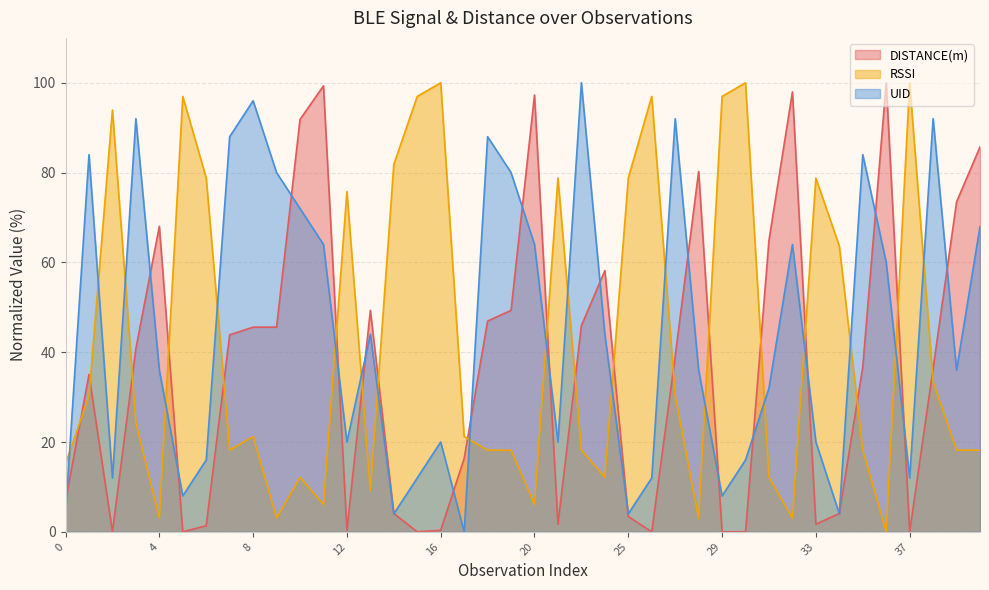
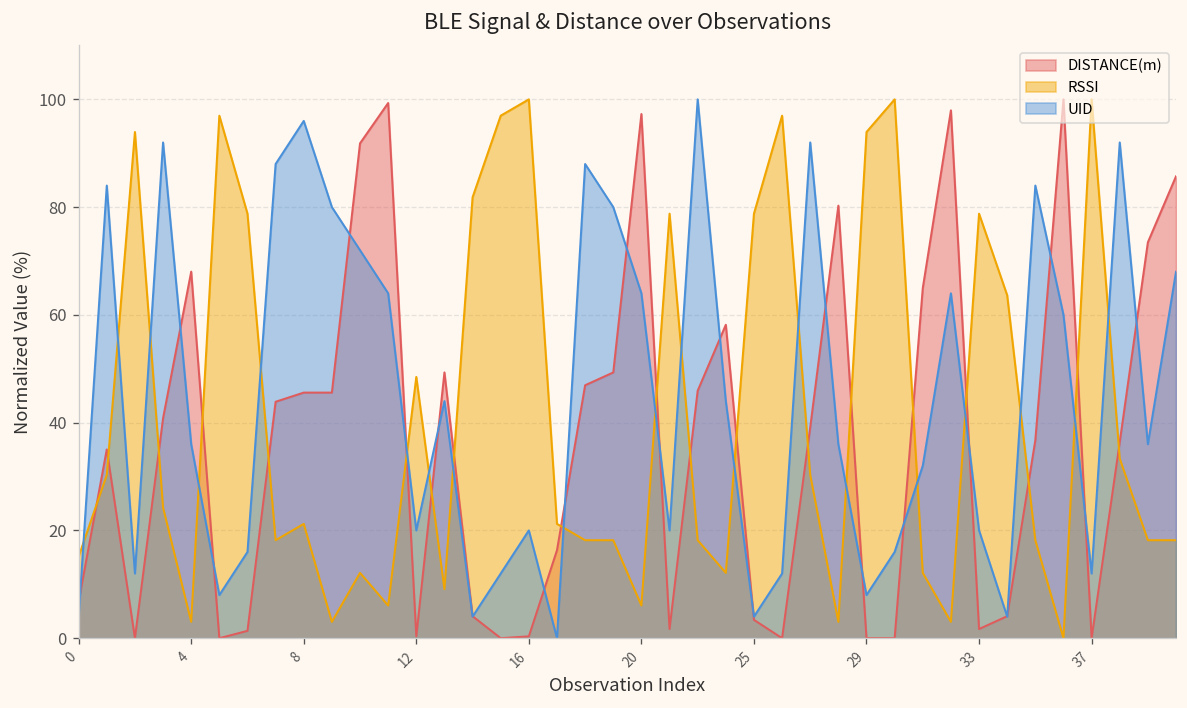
RSSI, 12: 76 -> 48
RSSI, 29: 97 -> 94
